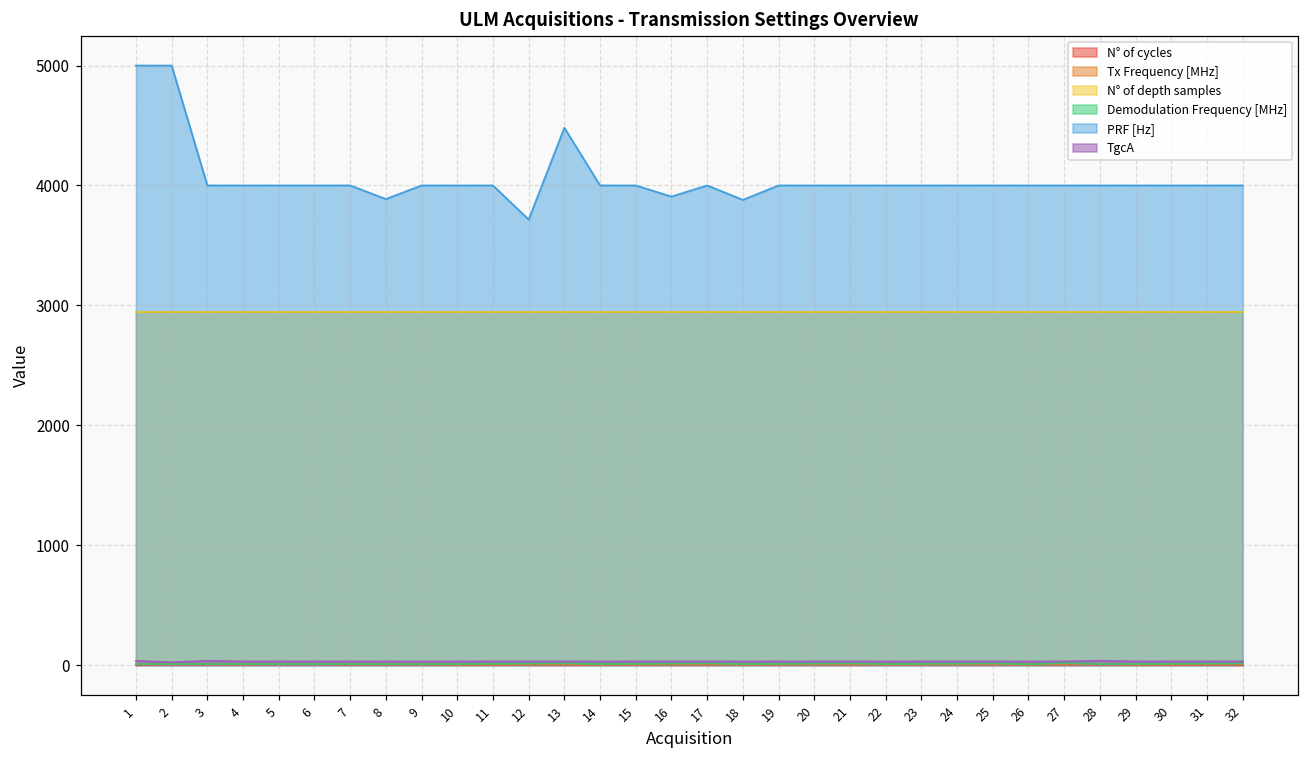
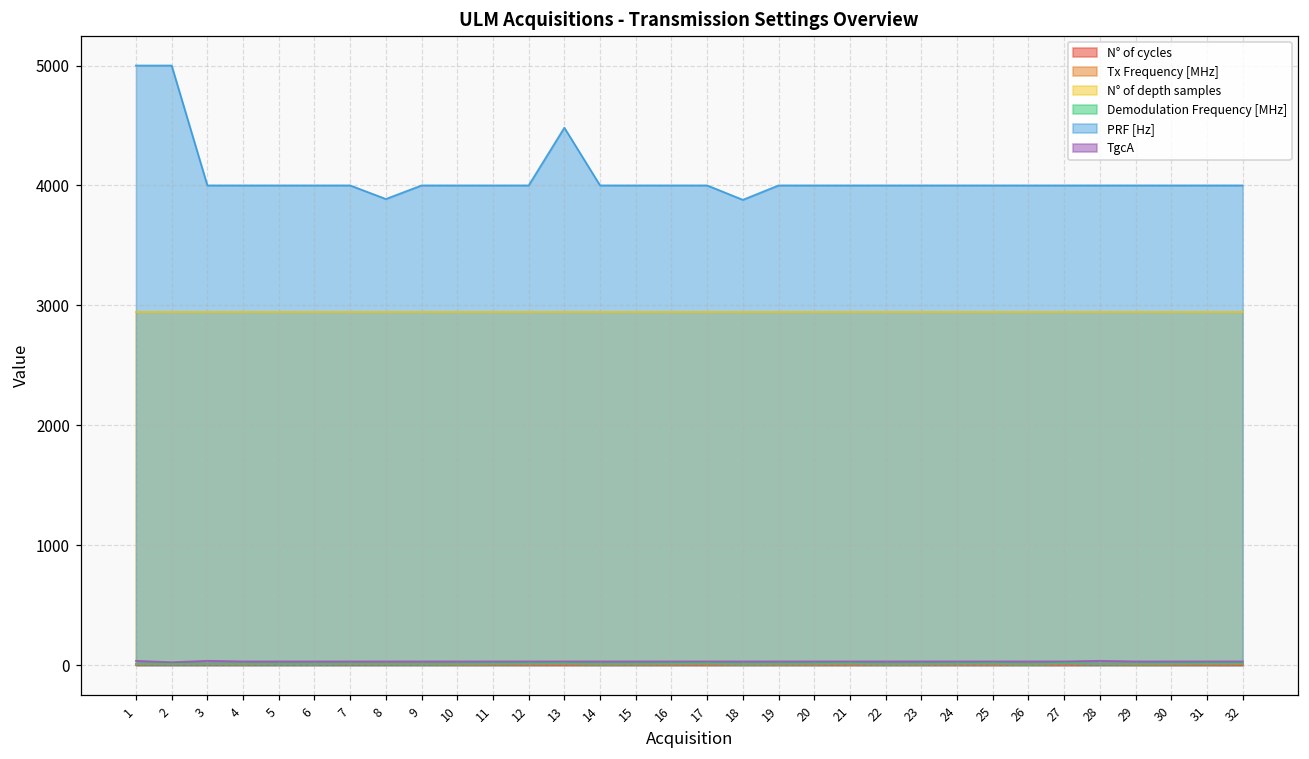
PRF [Hz], 12: 3720 -> 4000
PRF [Hz], 16: 3910 -> 4000
